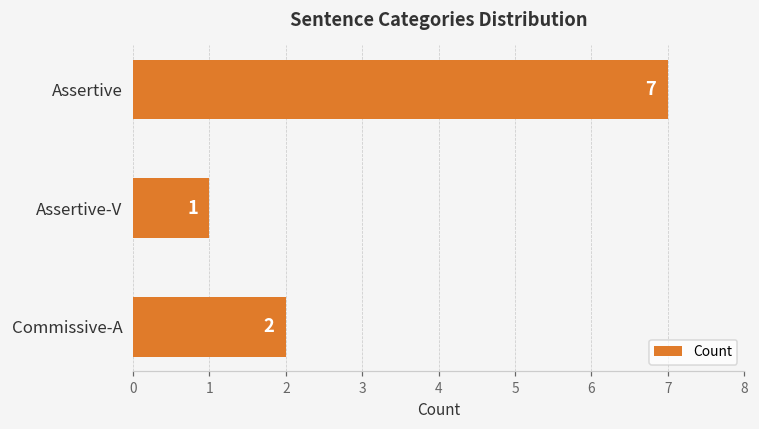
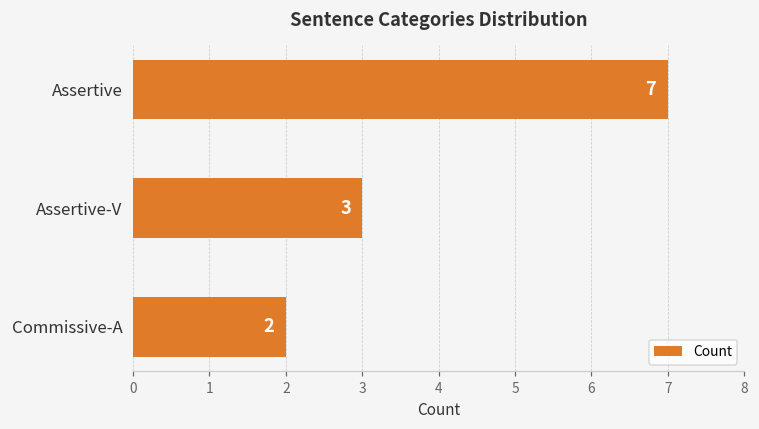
Assertive-V: 1 -> 3
